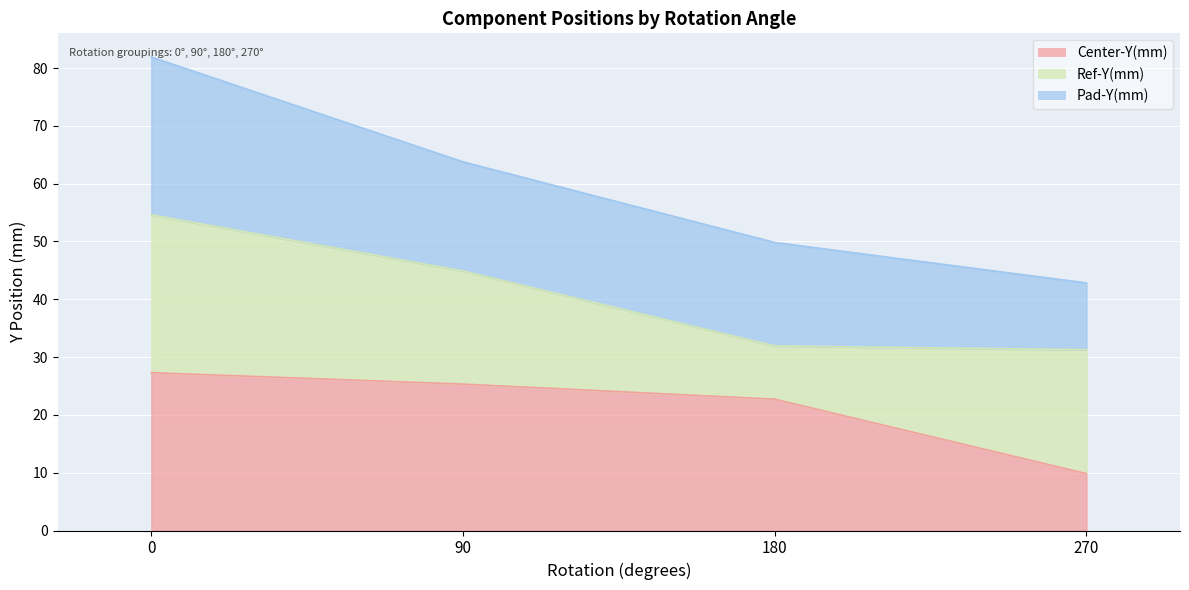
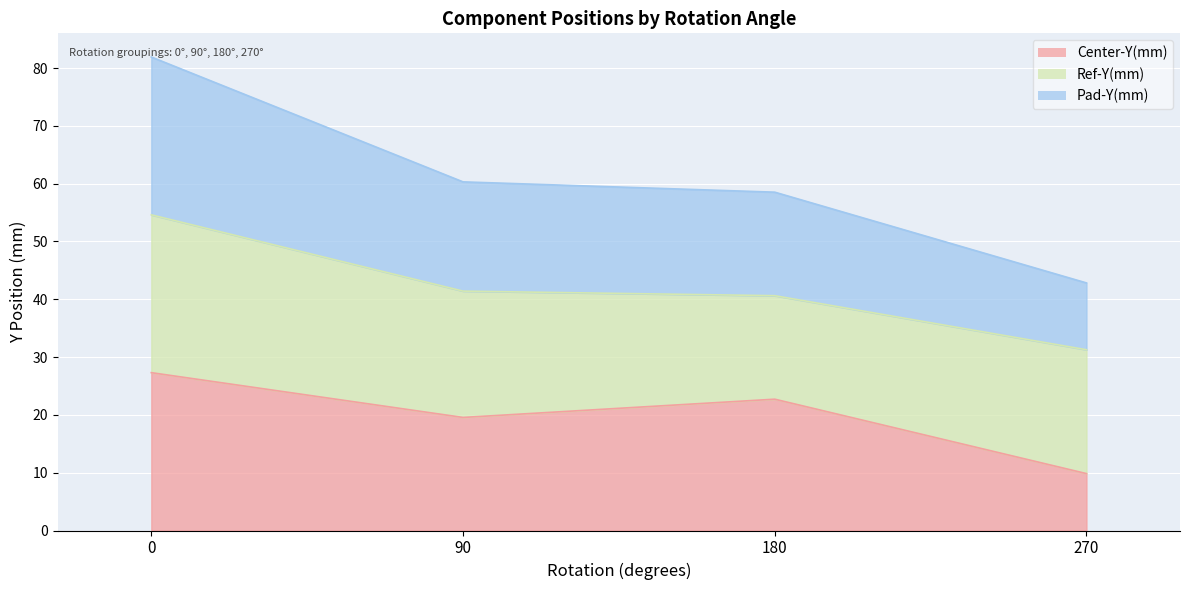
Center-Y(mm), 90: 25 -> 20
Ref-Y(mm), 90: 20 -> 22
Ref-Y(mm), 180: 9 -> 18
